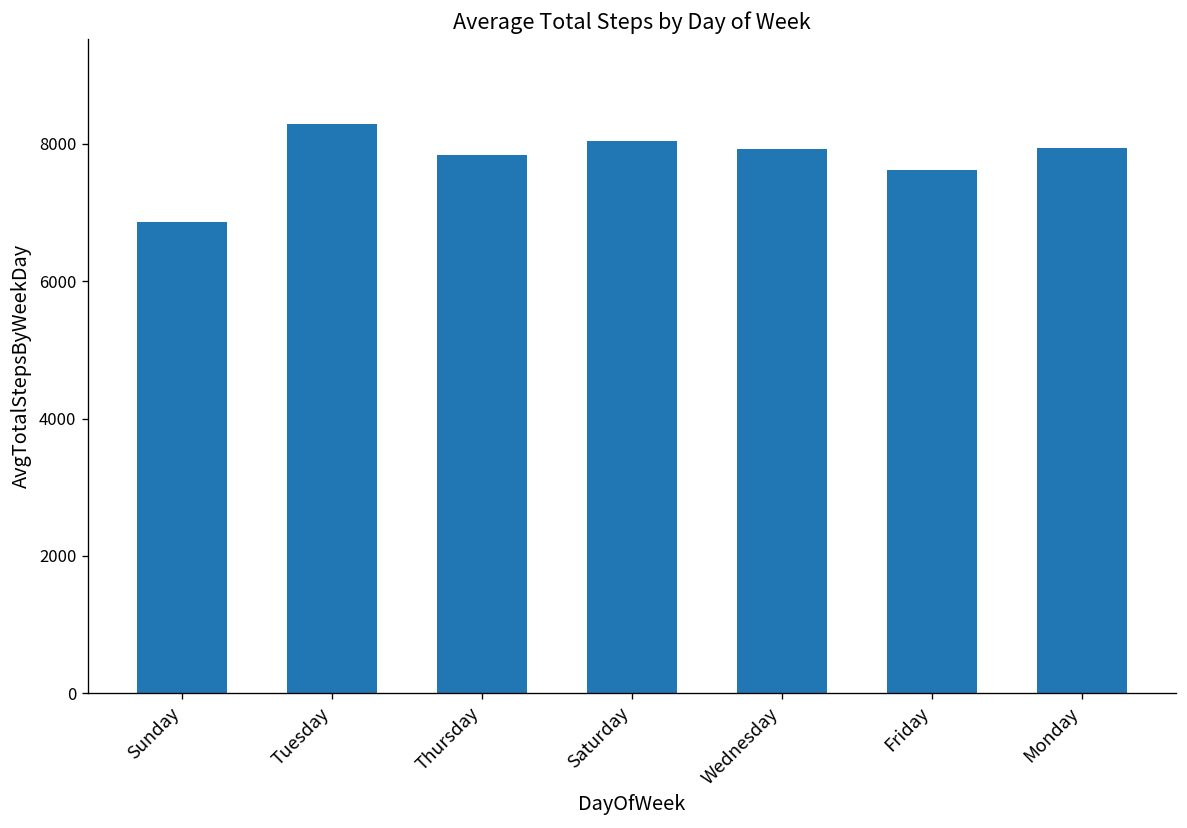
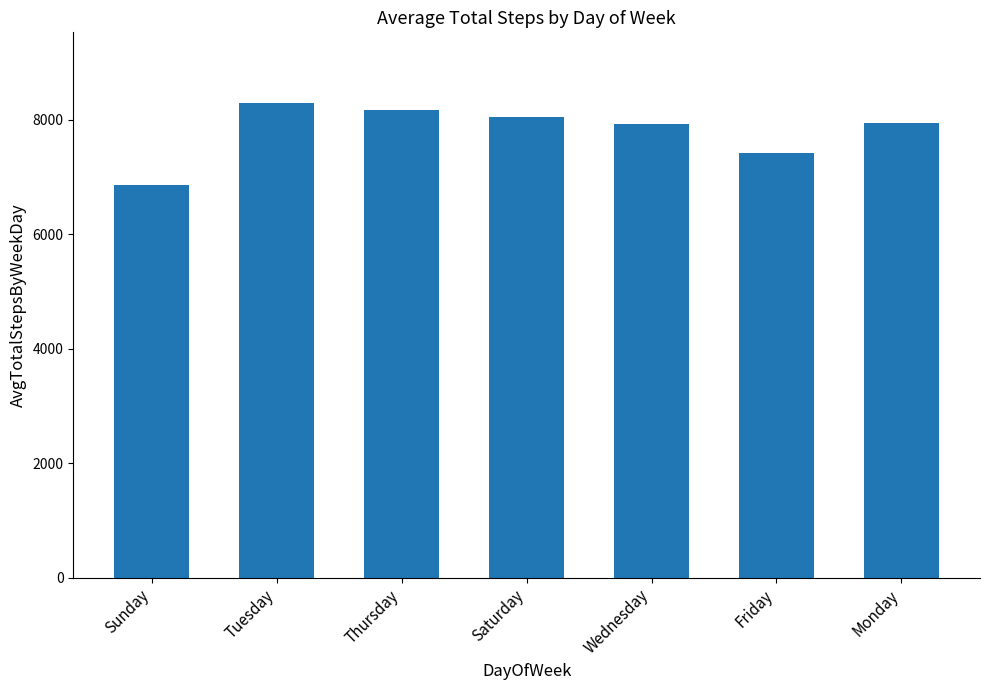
Thursday: 7800 -> 8200
Friday: 7600 -> 7400
